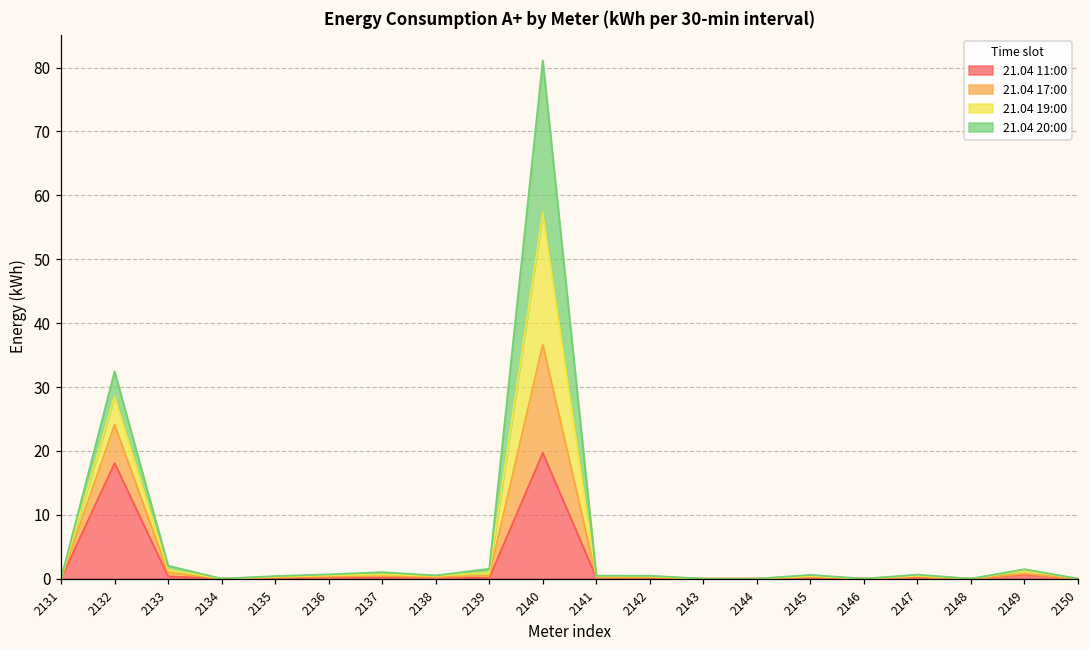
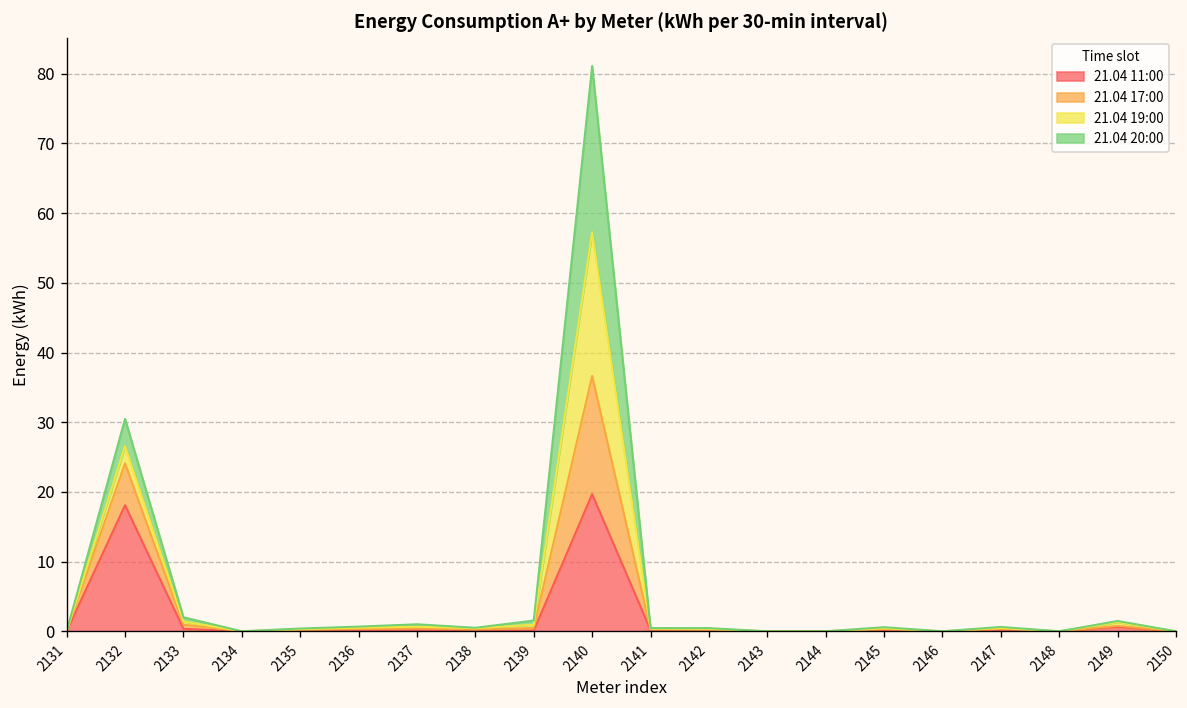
21.04 19:00, 2132: 4 -> 2
